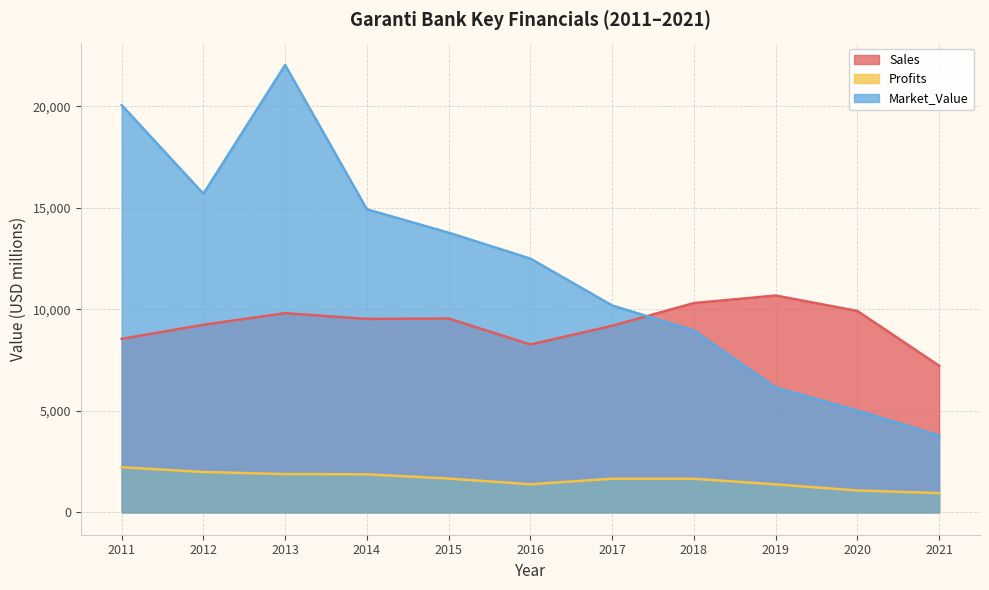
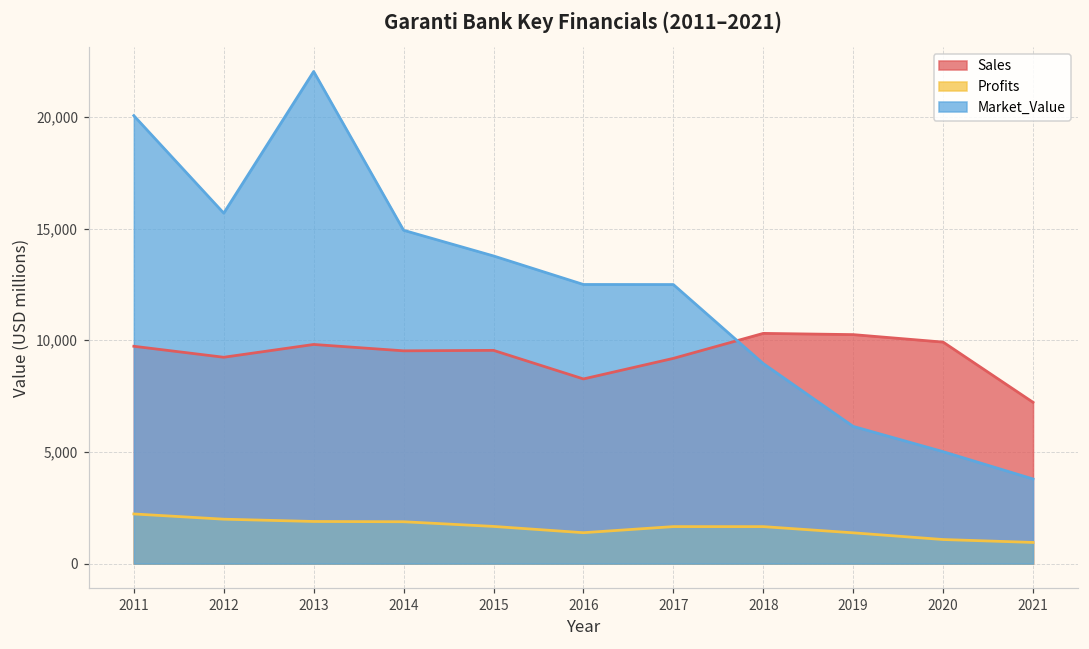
Sales, 2011: 8,500 -> 9,700
Market_Value, 2017: 10,200 -> 12,500
Sales, 2019: 10,700 -> 10,300
